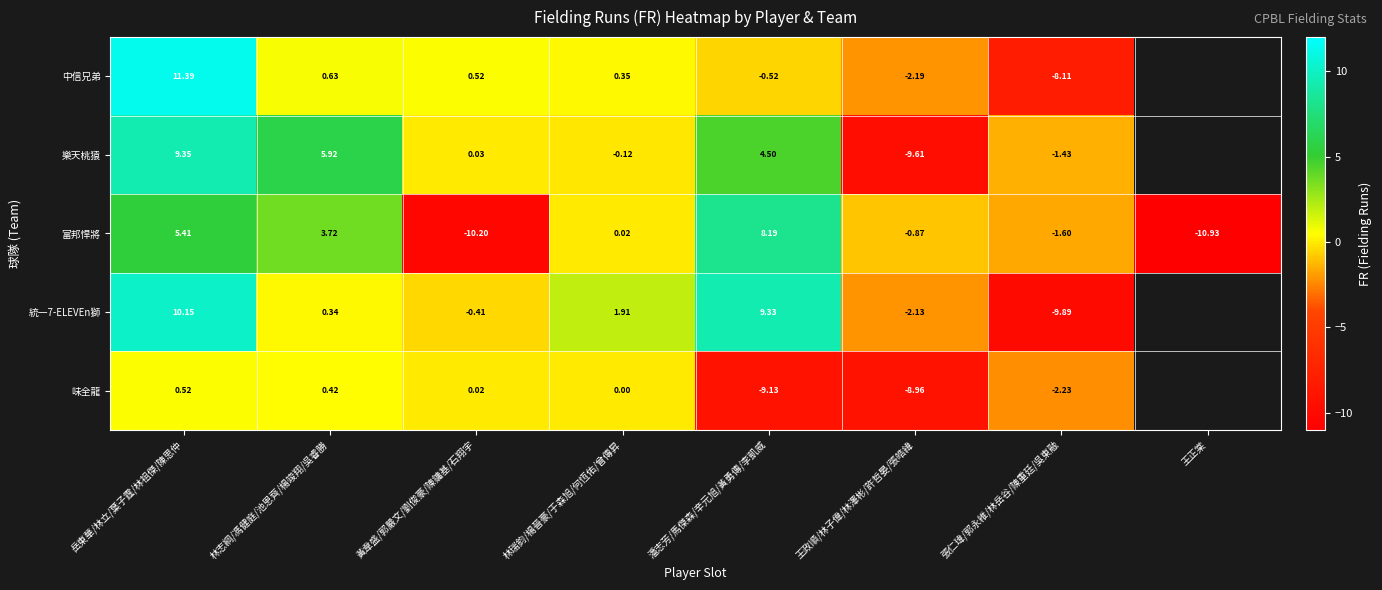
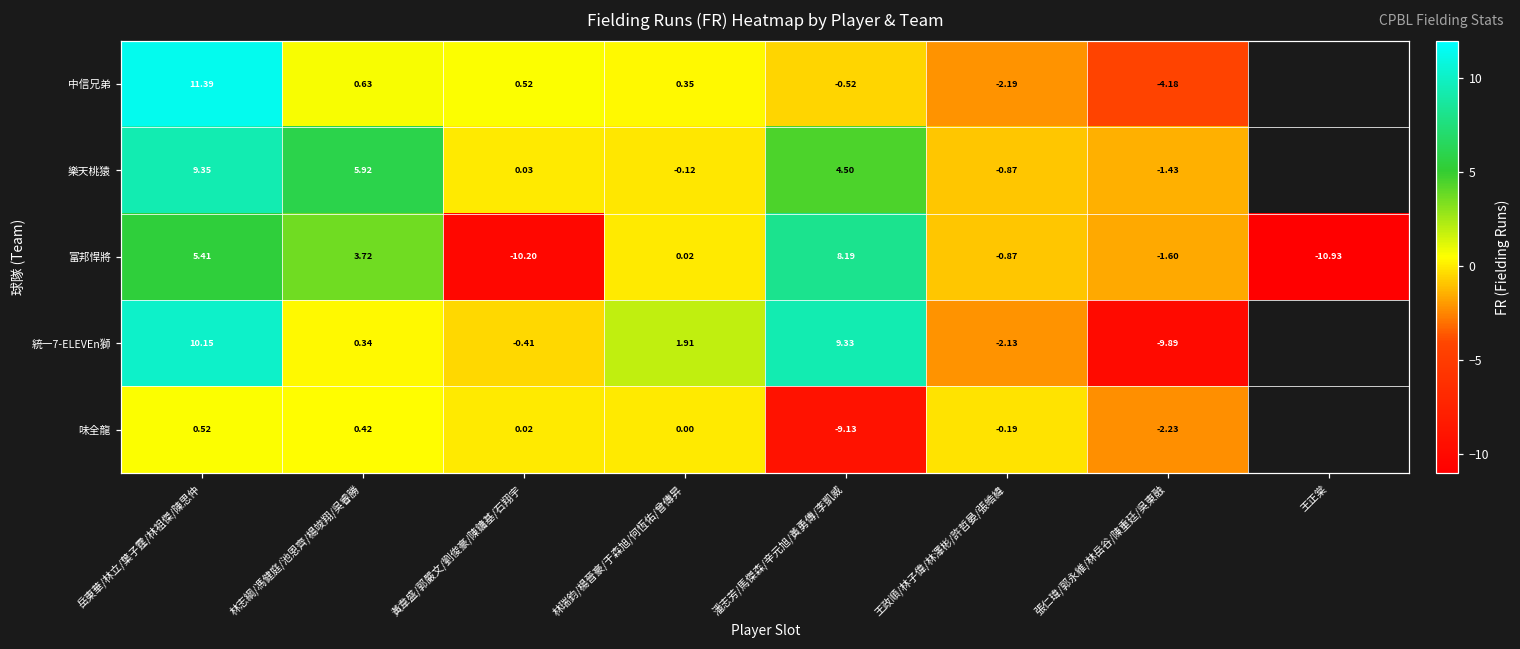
中信兄弟, 張仁瑋/郭永維/林岳谷/陳重廷/吳東融: -8.11 -> -4.18
樂天桃猿, 王政順/林子偉/林澤彬/許哲晏/張皓緯: -9.61 -> -0.87
味全龍, 王政順/林子偉/林澤彬/許哲晏/張皓緯: -8.96 -> -0.19
